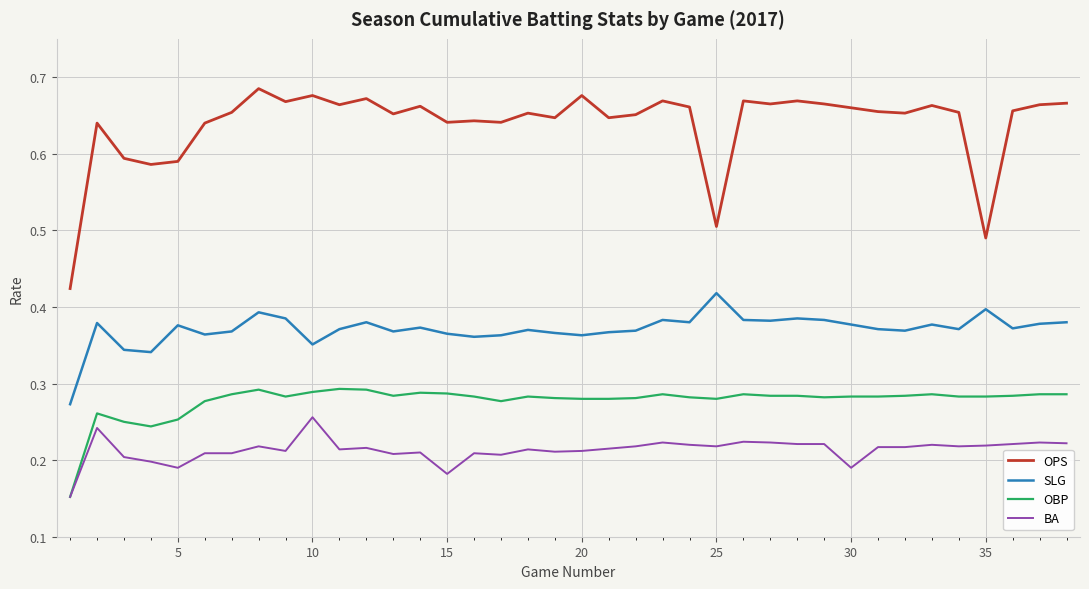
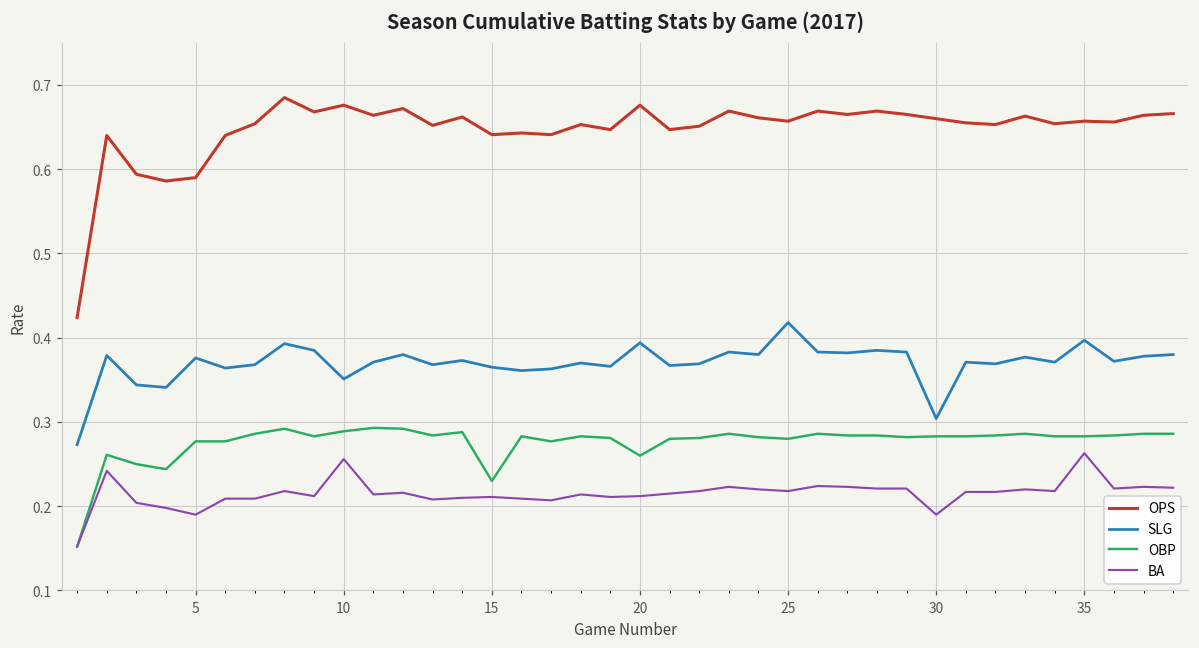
OBP, 5: 0.25 -> 0.28
OBP, 15: 0.29 -> 0.23
BA, 15: 0.18 -> 0.21
SLG, 20: 0.36 -> 0.39
OBP, 20: 0.28 -> 0.26
OPS, 25: 0.51 -> 0.66
SLG, 30: 0.38 -> 0.30
OPS, 35: 0.49 -> 0.66
BA, 35: 0.22 -> 0.26
